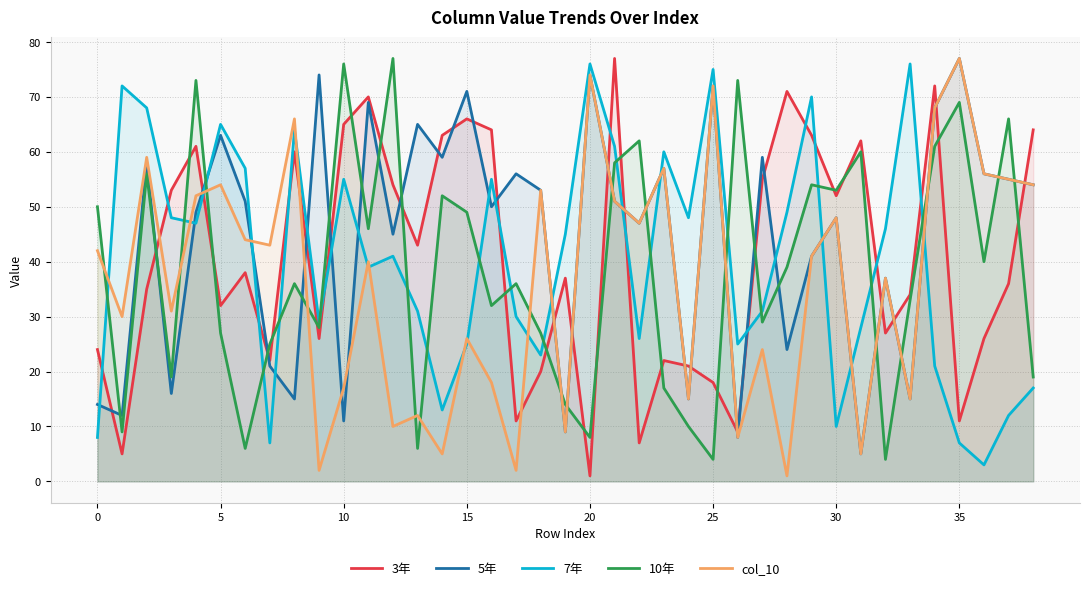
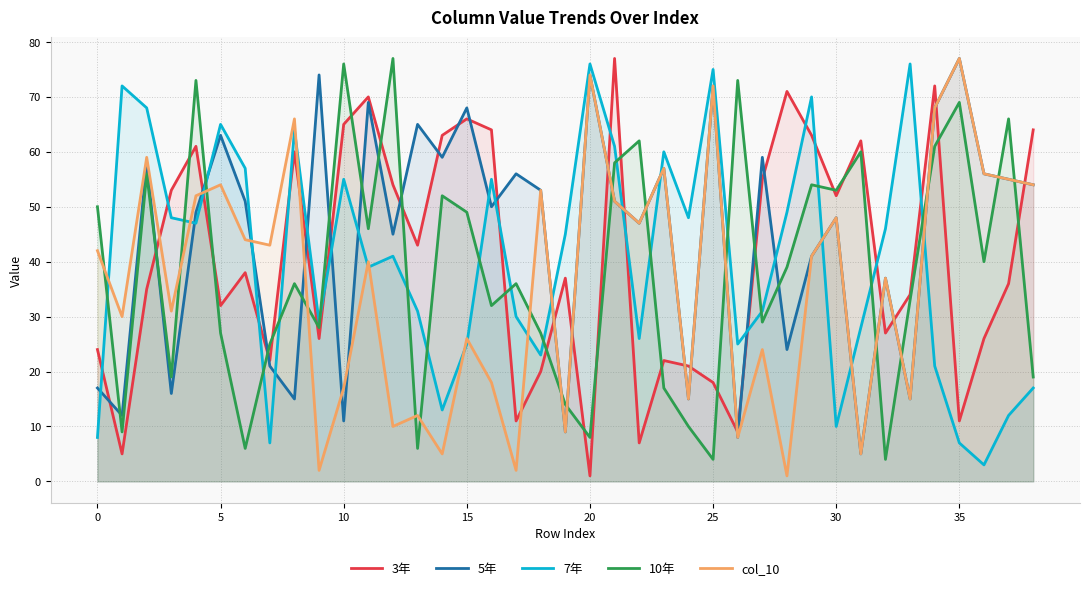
5年, 0: 14 -> 17
5年, 15: 71 -> 68
